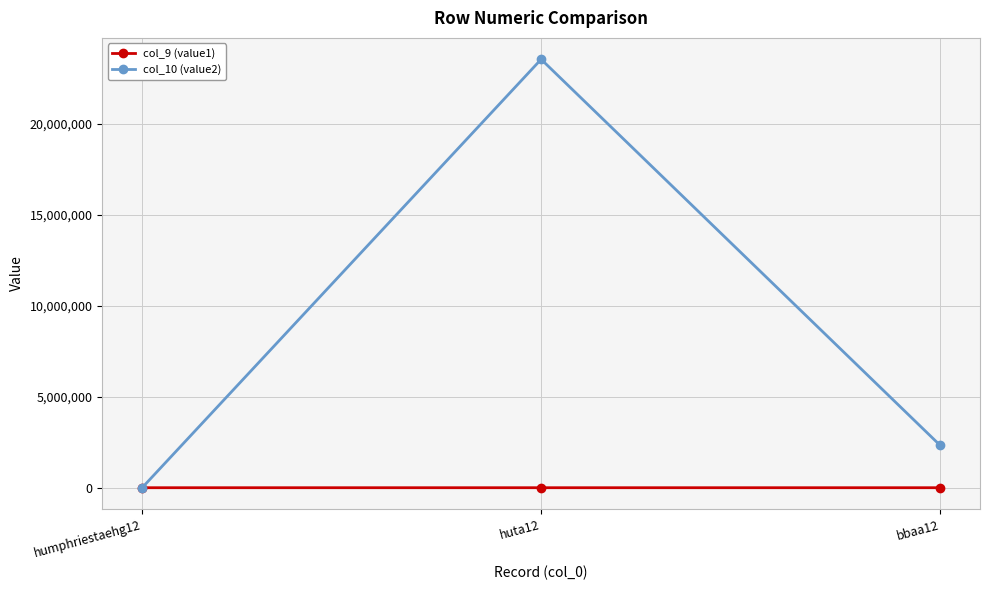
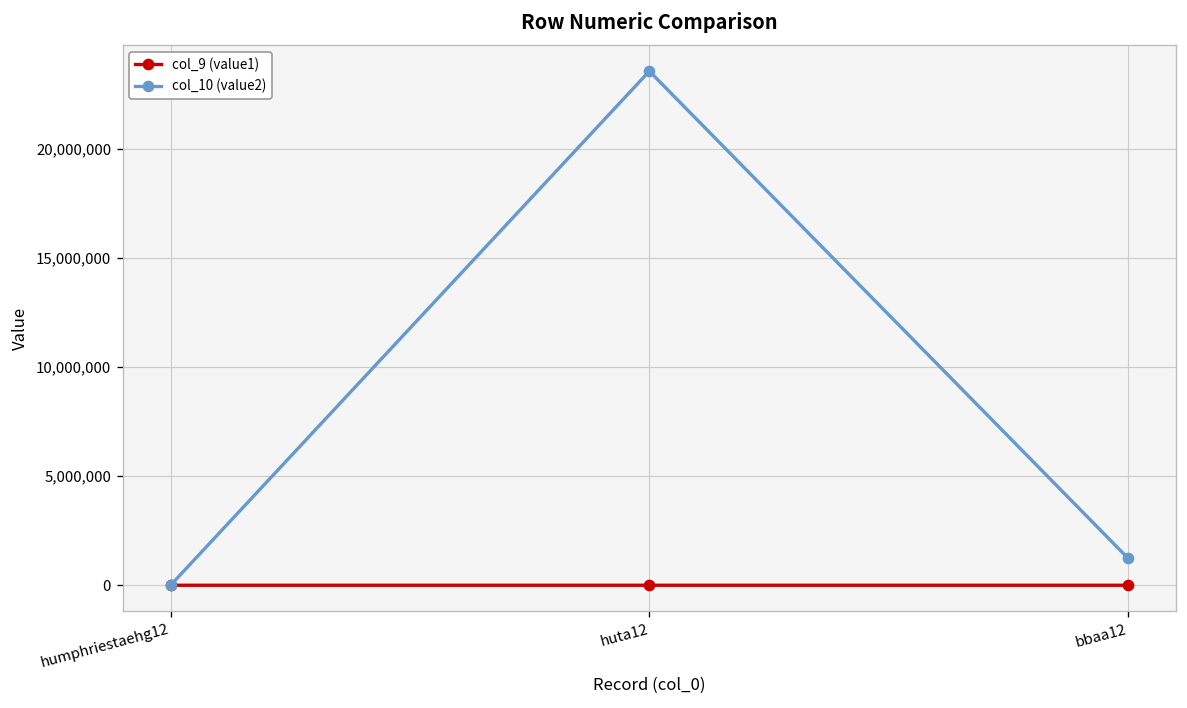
col_10 (value2), bbaa12: 2,300,000 -> 1,200,000
